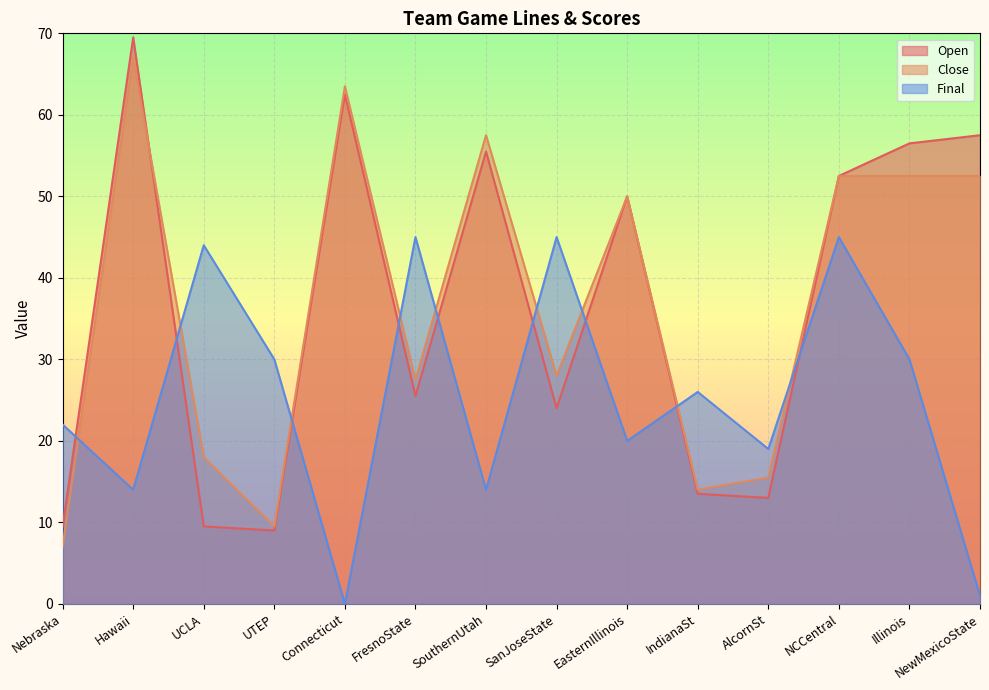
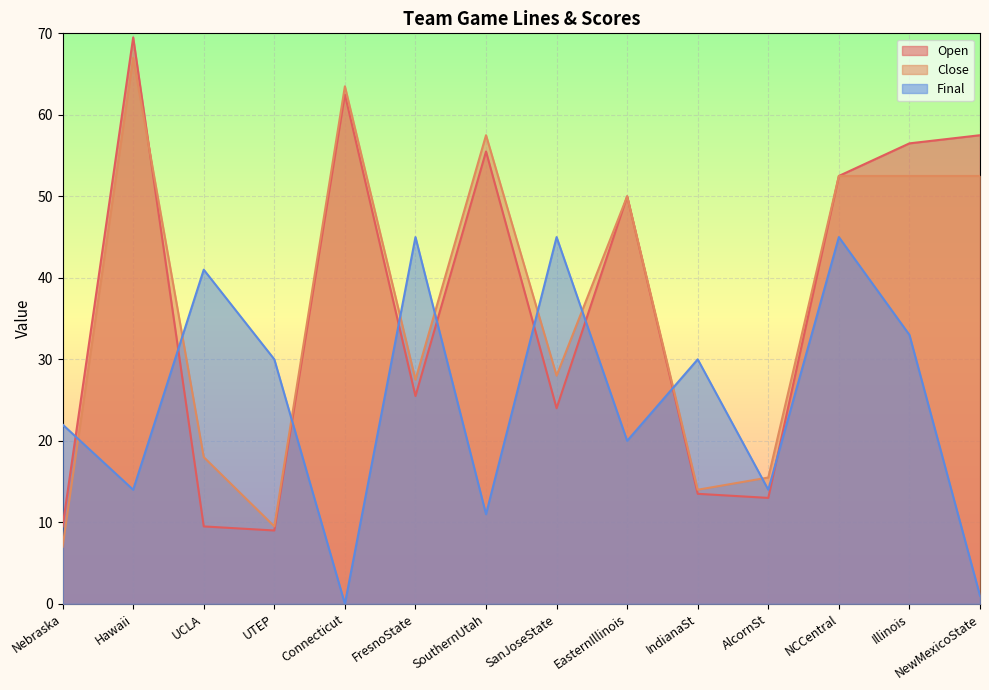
Final, UCLA: 44 -> 41
Final, SouthernUtah: 14 -> 11
Final, IndianaSt: 26 -> 30
Final, AlcornSt: 19 -> 14
Final, Illinois: 30 -> 33
